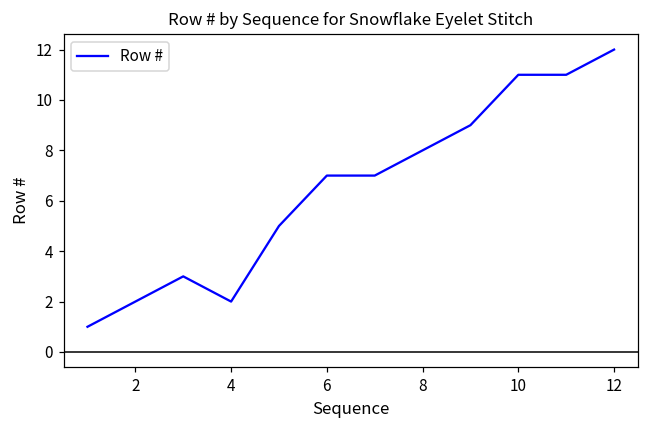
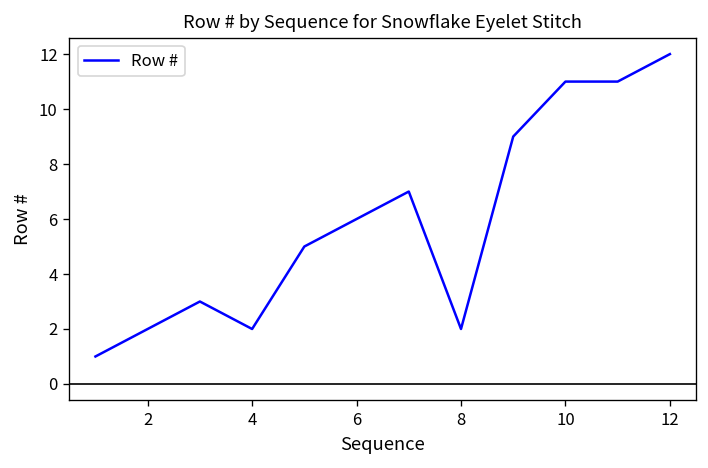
6: 7 -> 6
8: 8 -> 2
